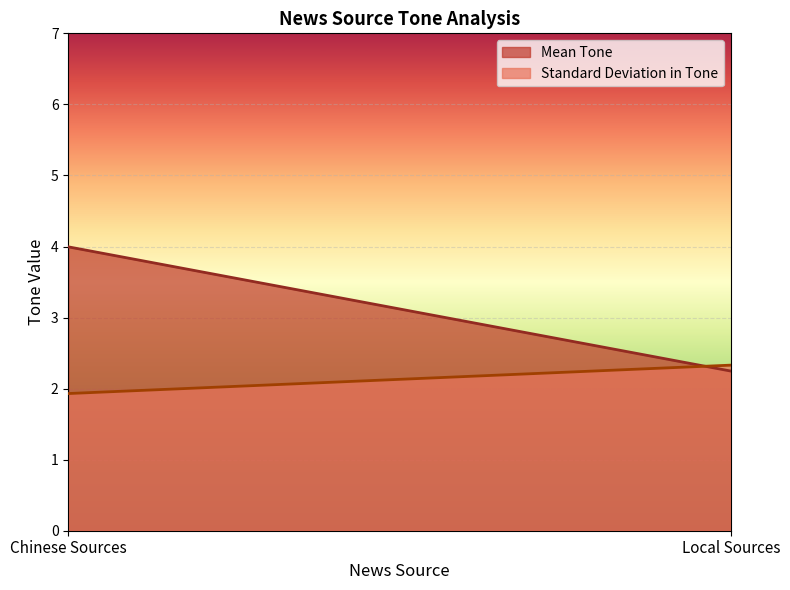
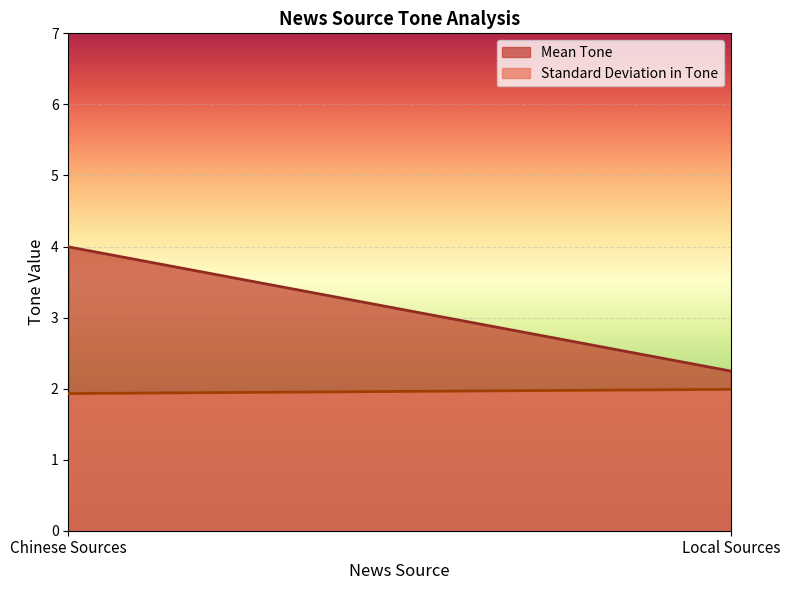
Standard Deviation in Tone, Local Sources: 2.3 -> 2.0
